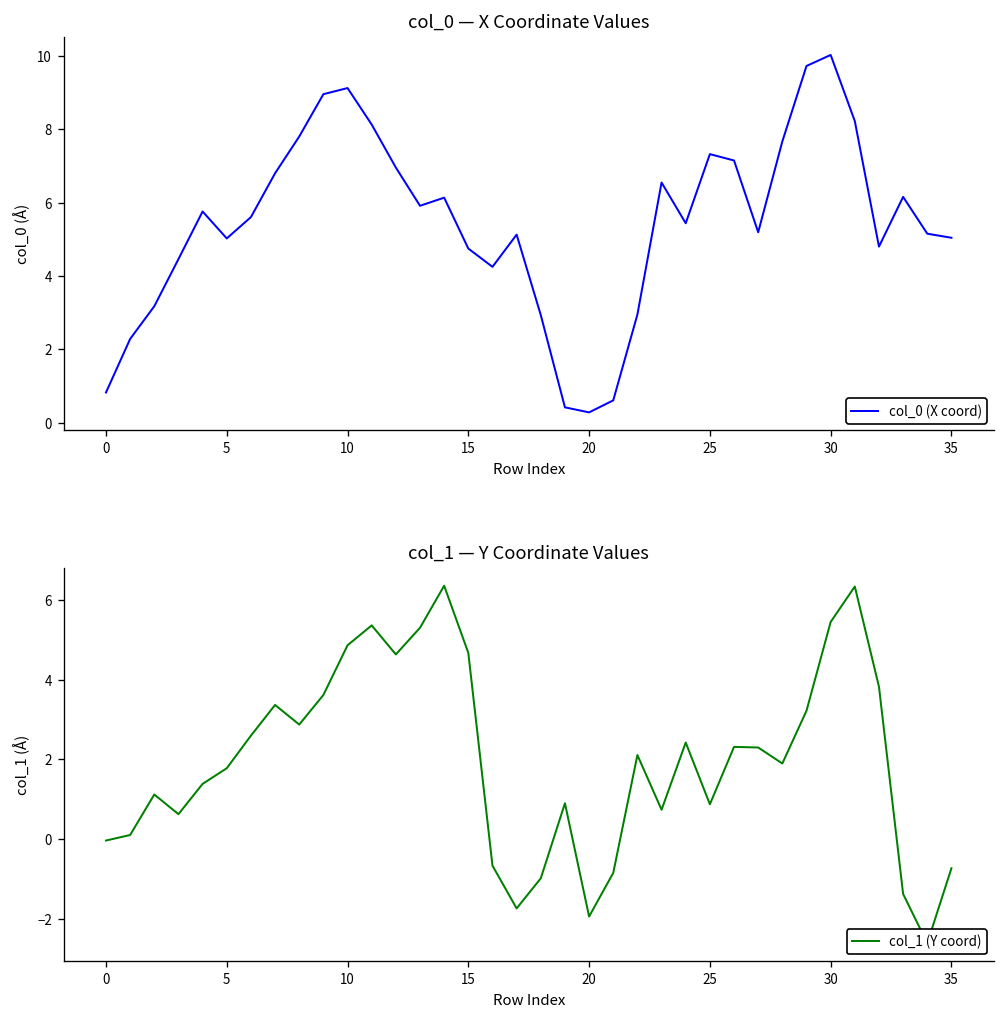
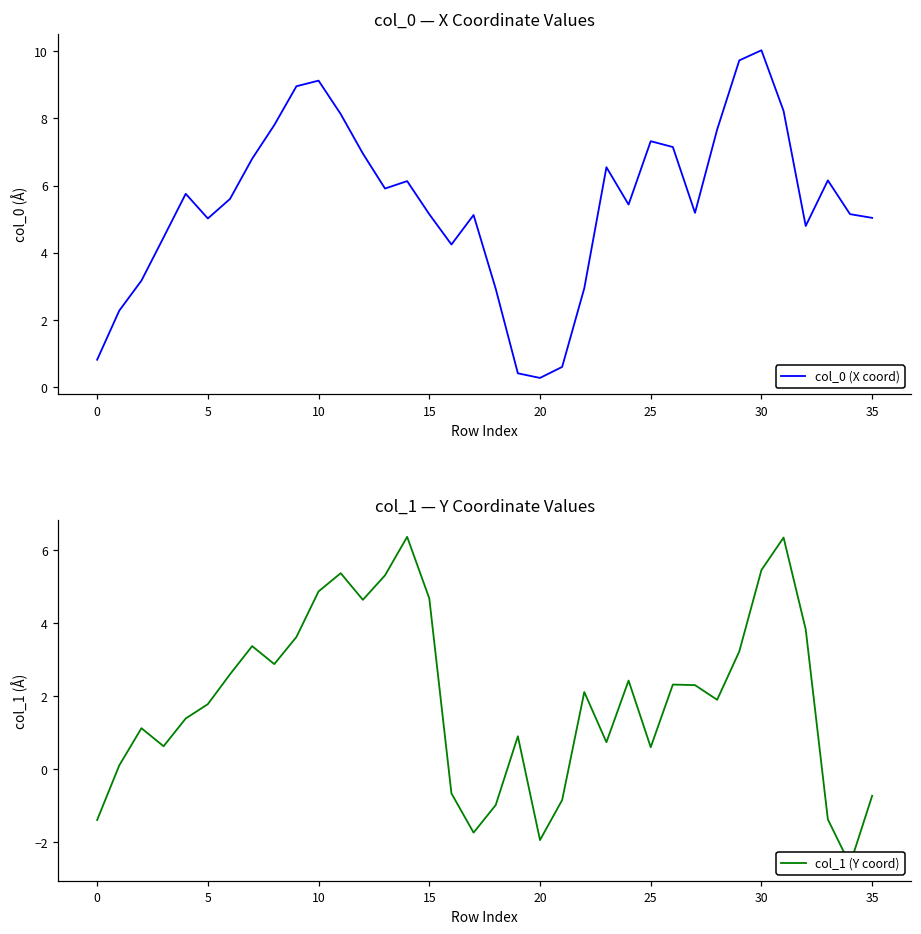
col_0 — X Coordinate Values, 15: 4.7 -> 5.2
col_1 — Y Coordinate Values, 0: 0.0 -> -1.4
col_1 — Y Coordinate Values, 25: 0.9 -> 0.6
